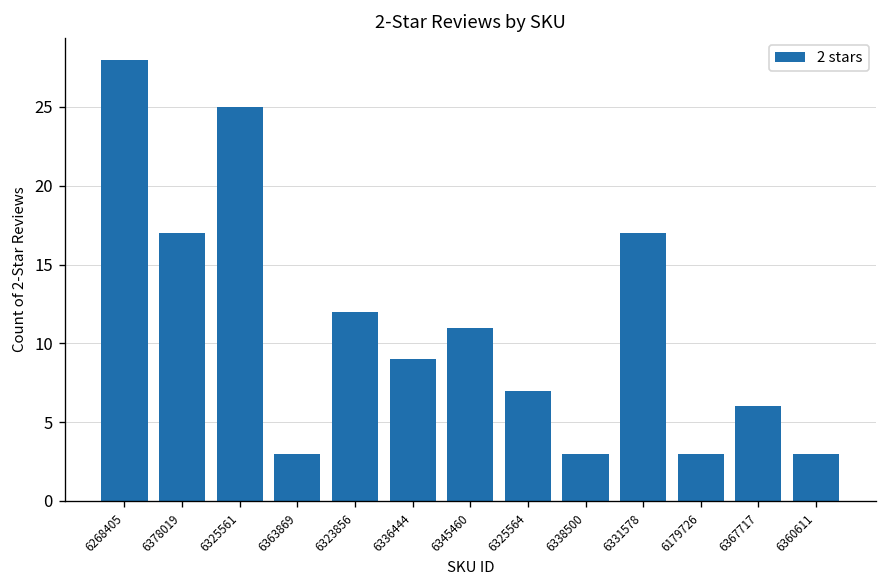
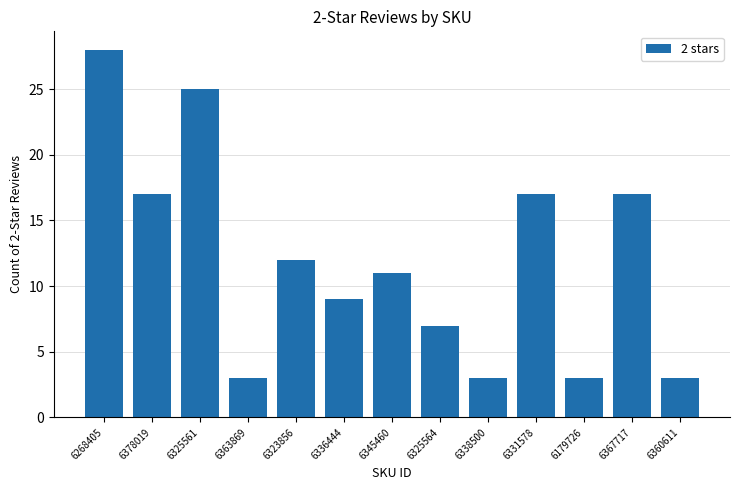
6367717: 6 -> 17
